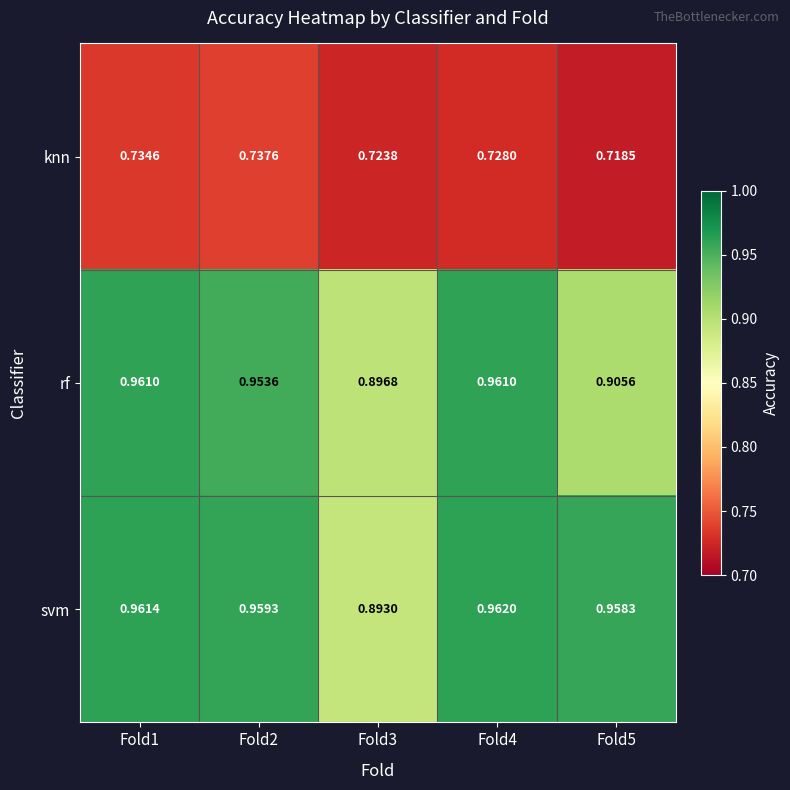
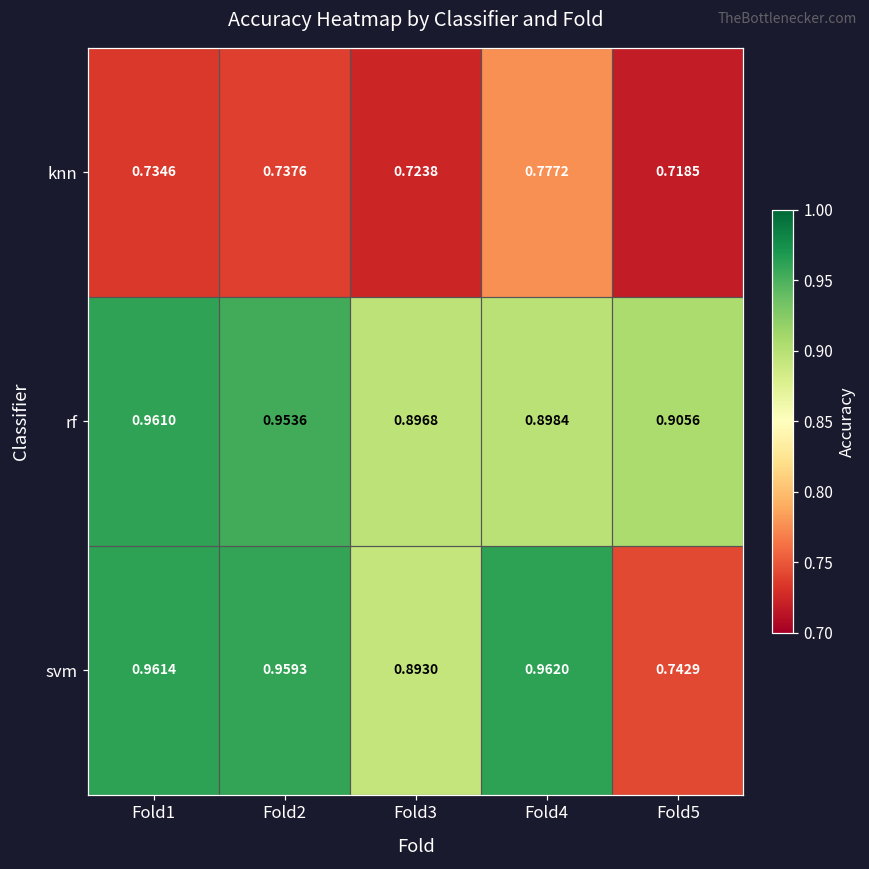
knn, Fold4: 0.7280 -> 0.7772
rf, Fold4: 0.9610 -> 0.8984
svm, Fold5: 0.9583 -> 0.7429
